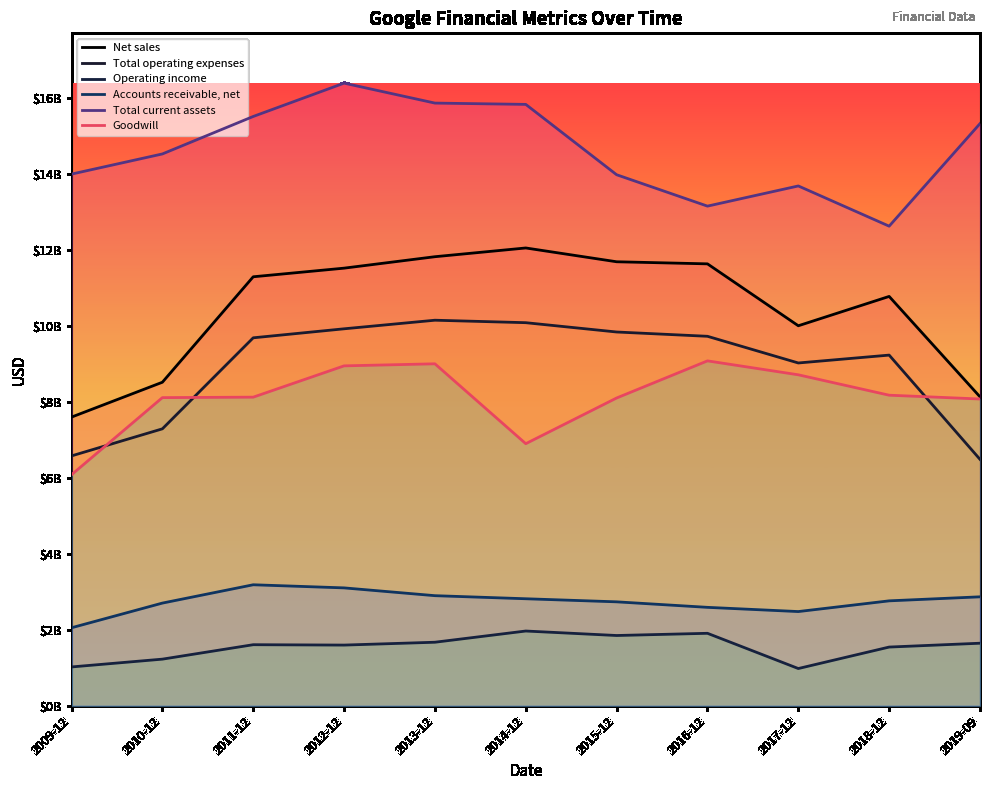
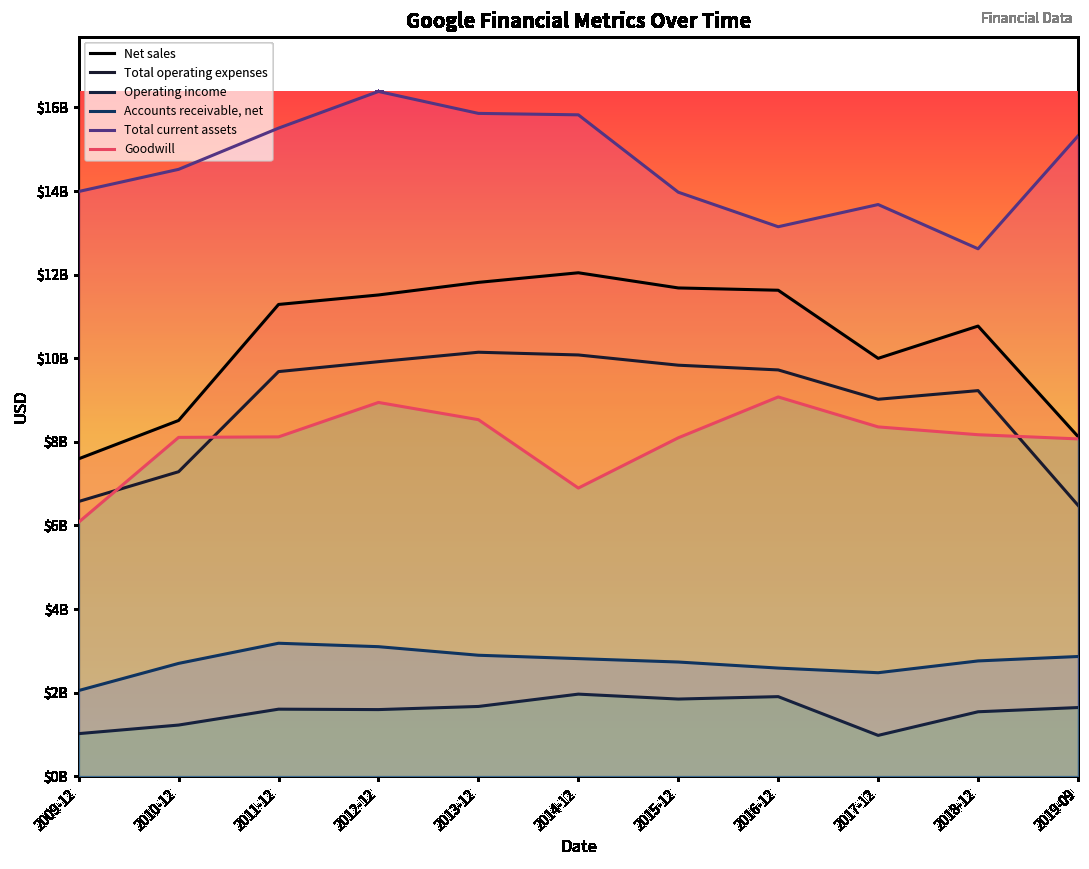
Goodwill, 2013-12: $9000000000 -> $8500000000
Goodwill, 2017-12: $8700000000 -> $8400000000
